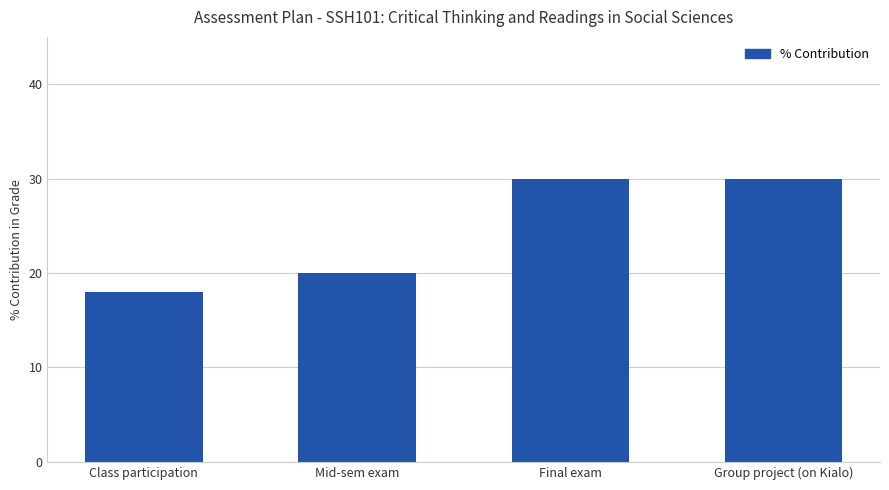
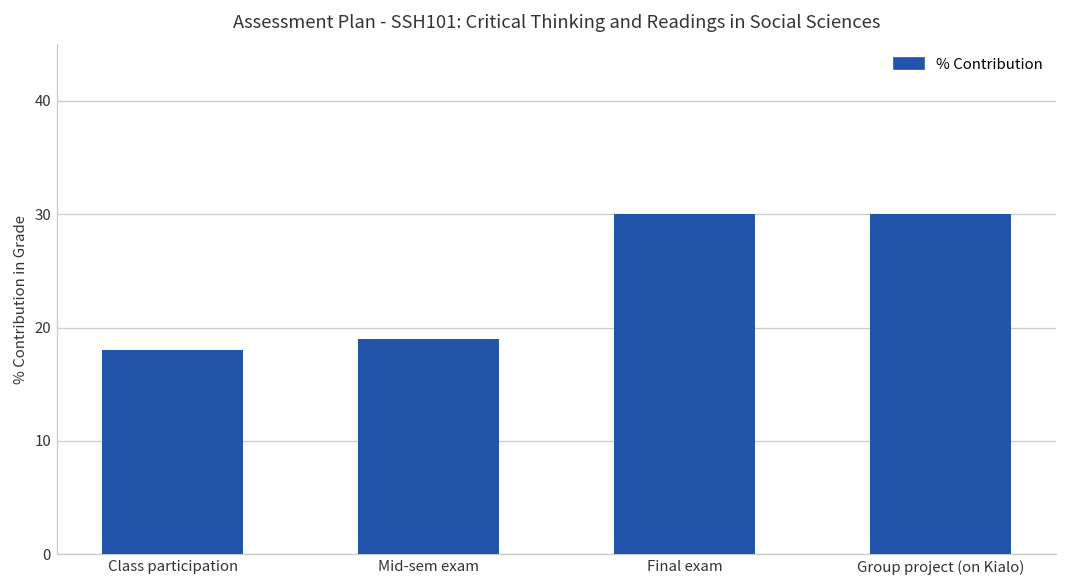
Mid-sem exam: 20 -> 19
